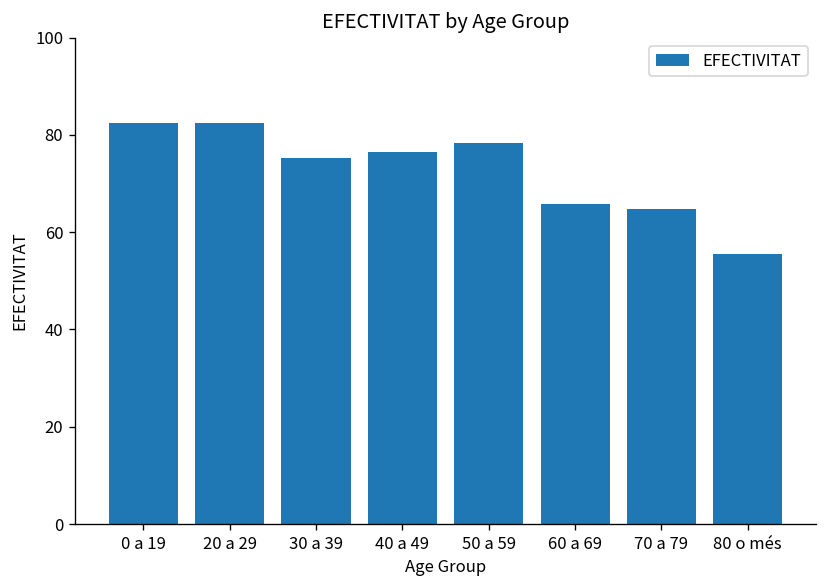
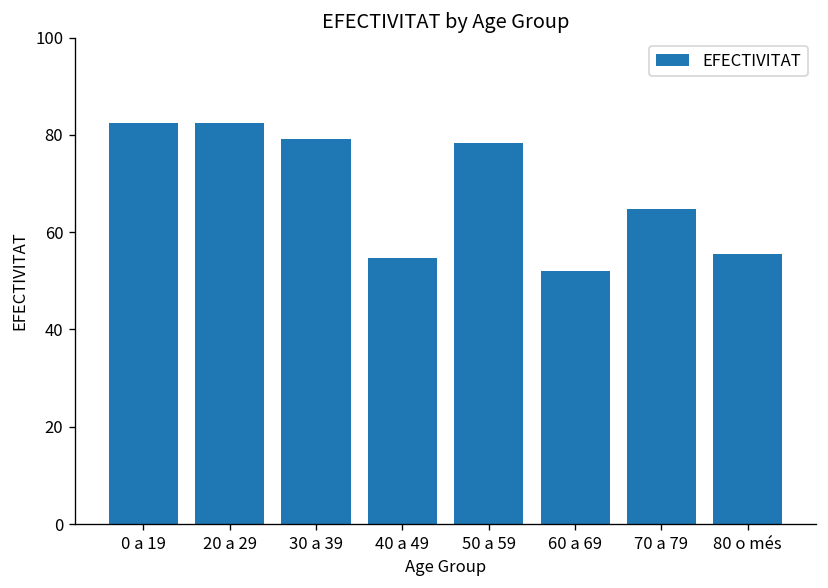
30 a 39: 75 -> 79
40 a 49: 77 -> 55
60 a 69: 66 -> 52
